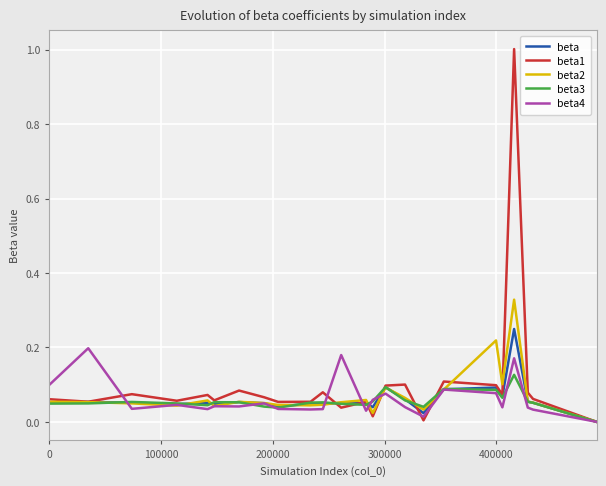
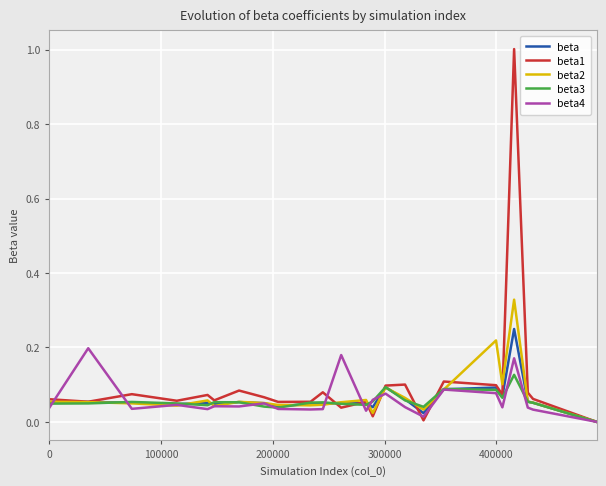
beta4, 0: 0.10 -> 0.04
